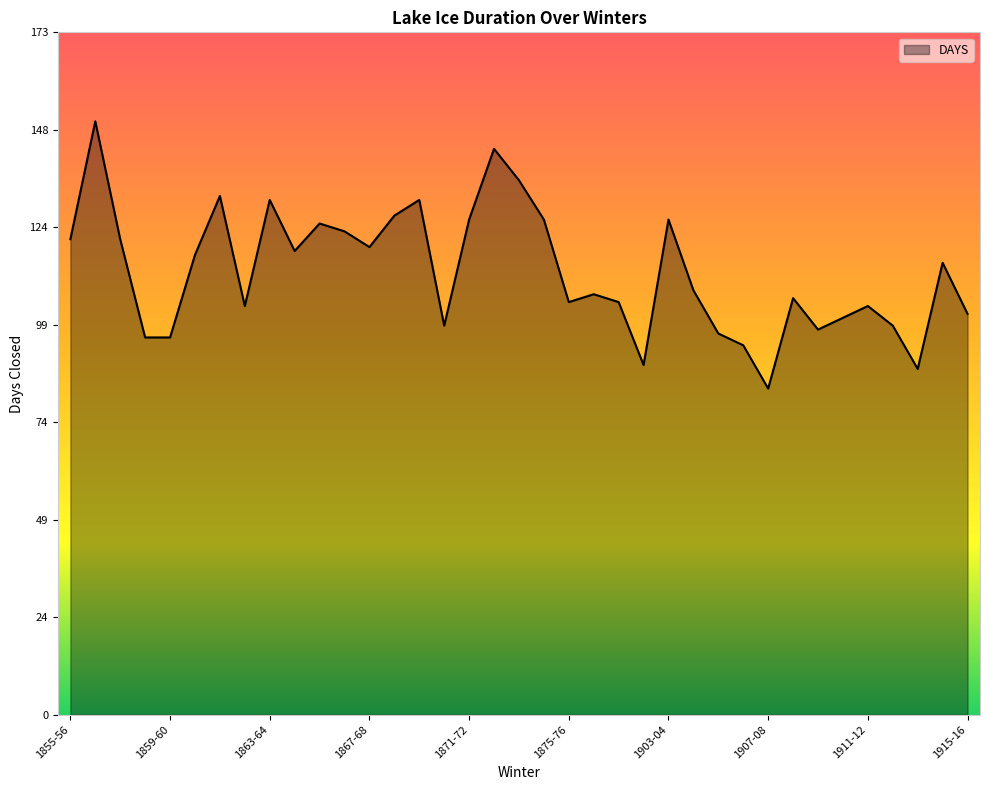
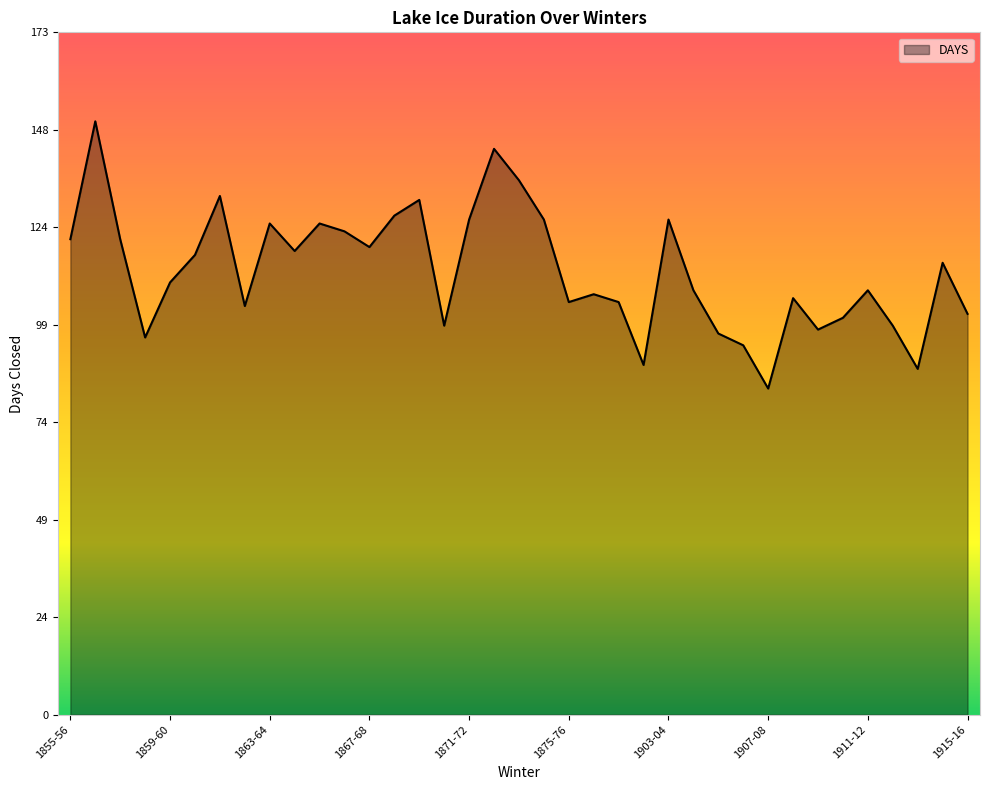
1859-60: 96 -> 110
1863-64: 131 -> 125
1911-12: 104 -> 108
